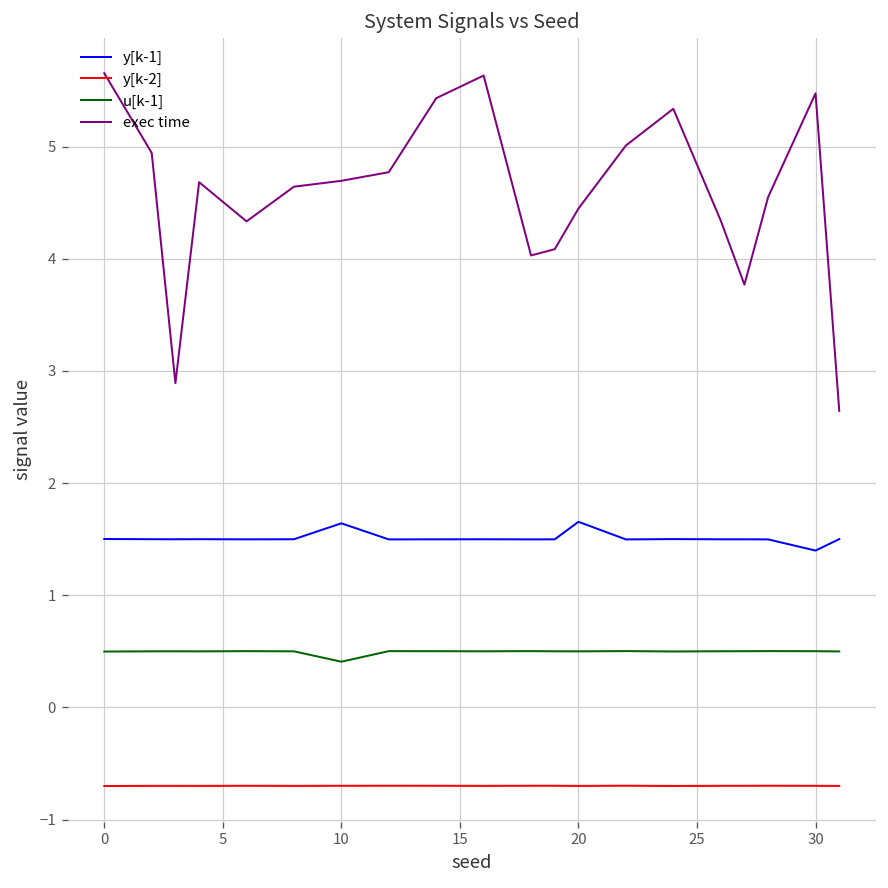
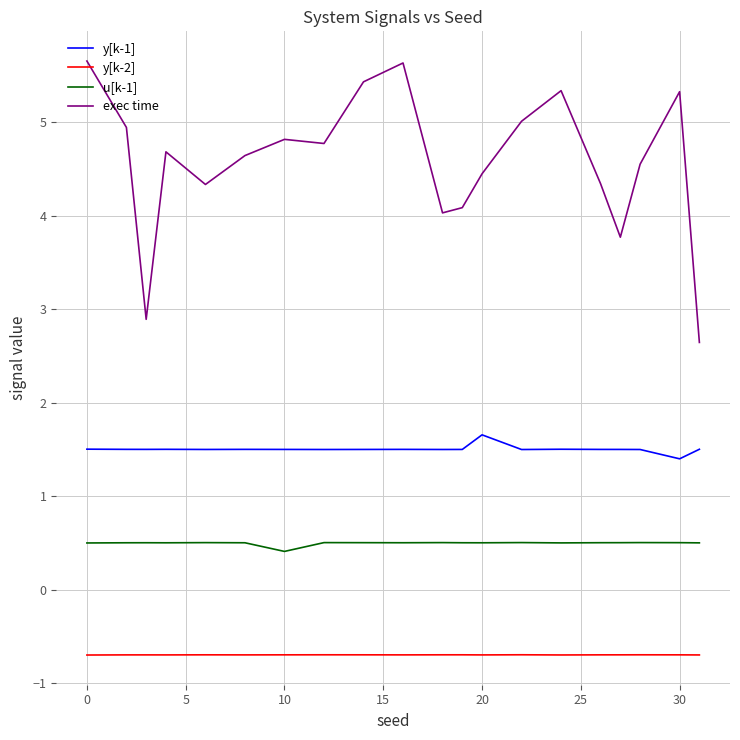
y[k-1], 10: 1.6 -> 1.5
exec time, 10: 4.7 -> 4.8
exec time, 30: 5.5 -> 5.3
